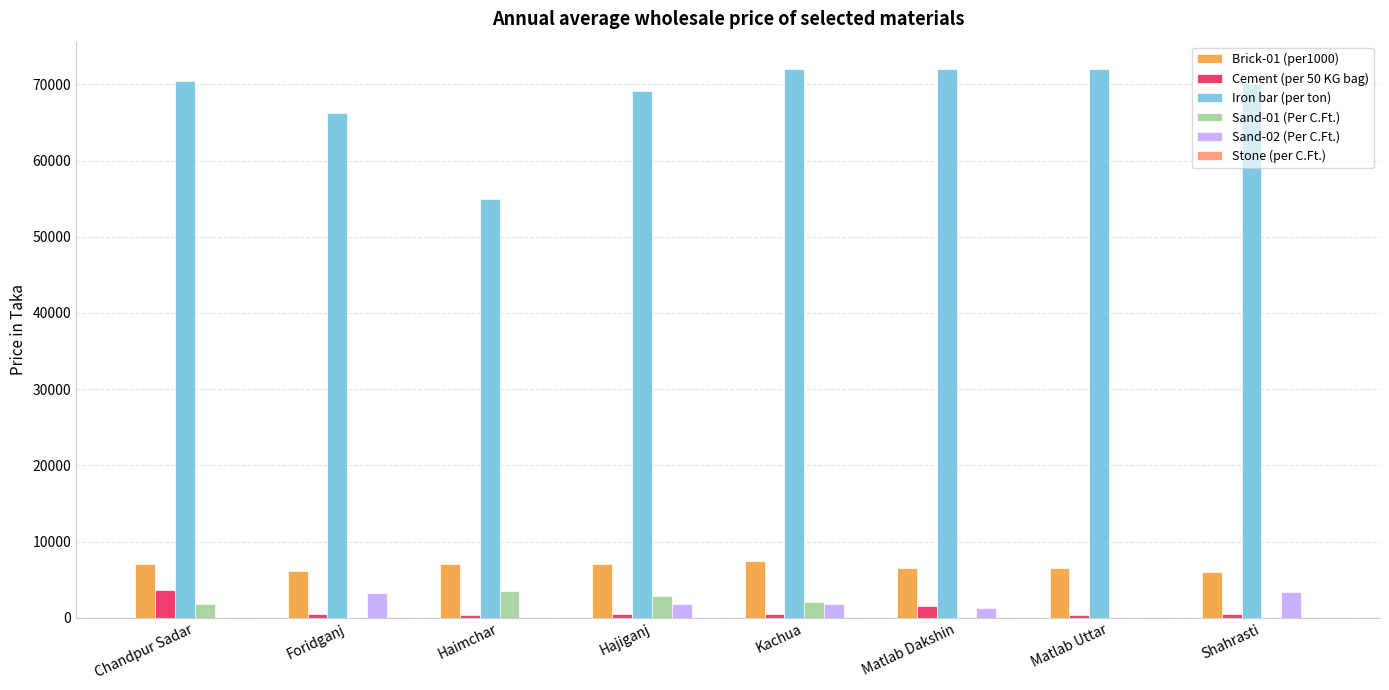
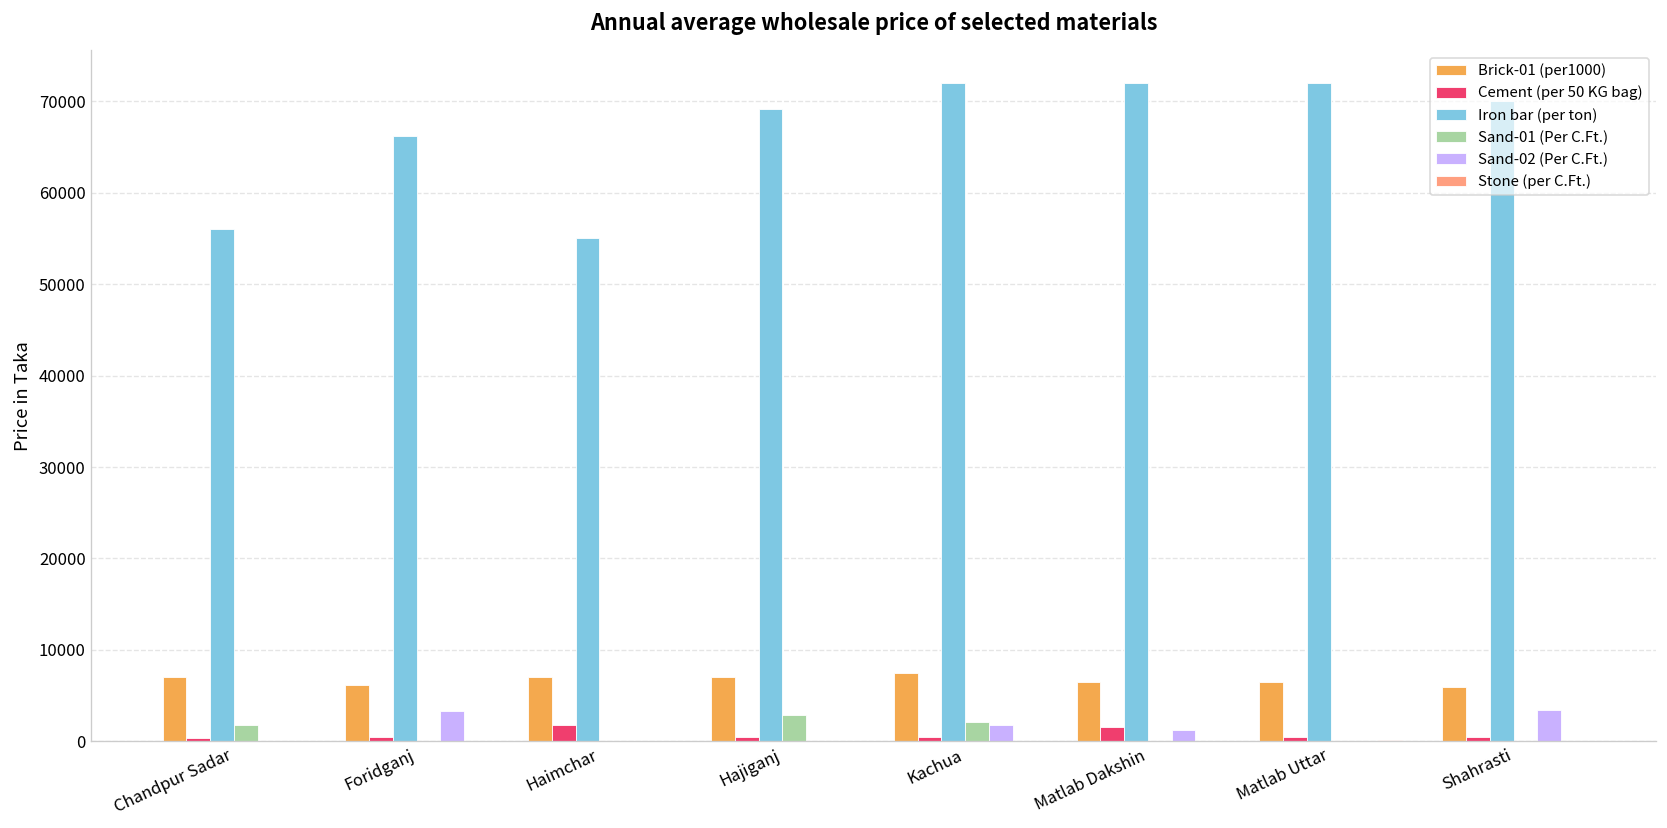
Cement (per 50 KG bag), Chandpur Sadar: 4000 -> 0
Iron bar (per ton), Chandpur Sadar: 70000 -> 56000
Cement (per 50 KG bag), Haimchar: 0 -> 2000
Sand-01 (Per C.Ft.), Haimchar: 3000 -> 0
Sand-02 (Per C.Ft.), Hajiganj: 2000 -> 0
